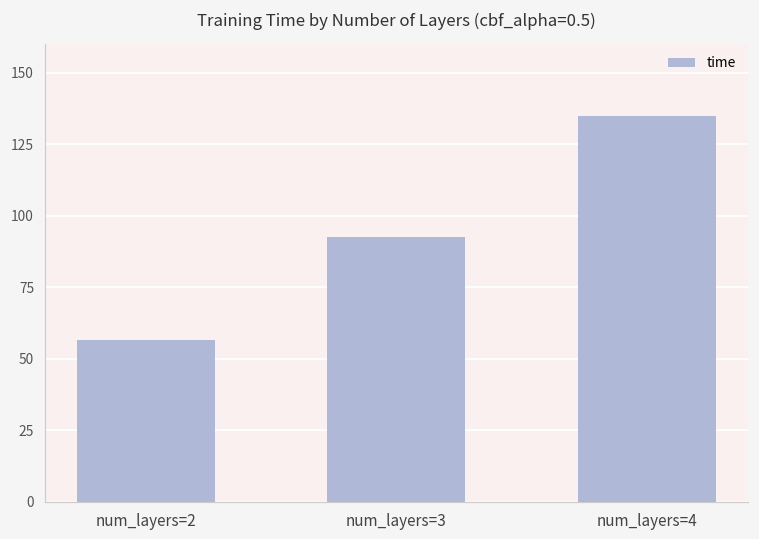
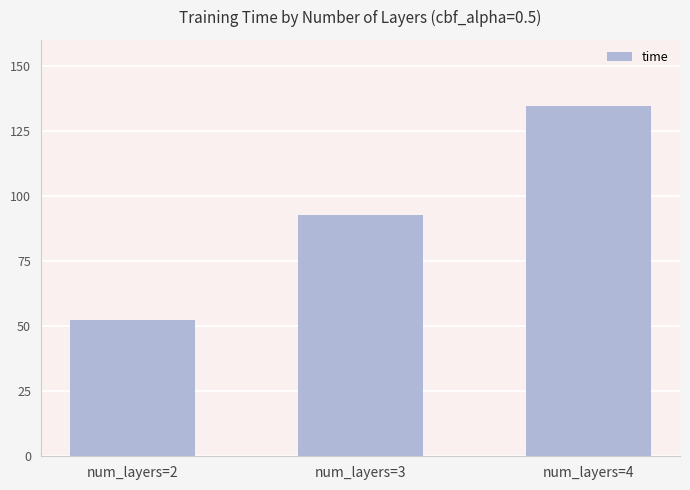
num_layers=2: 57 -> 52
